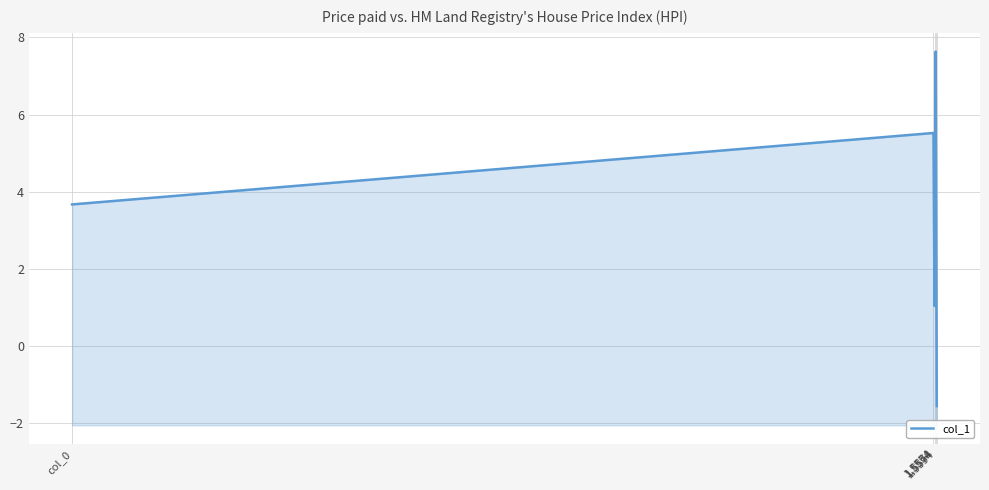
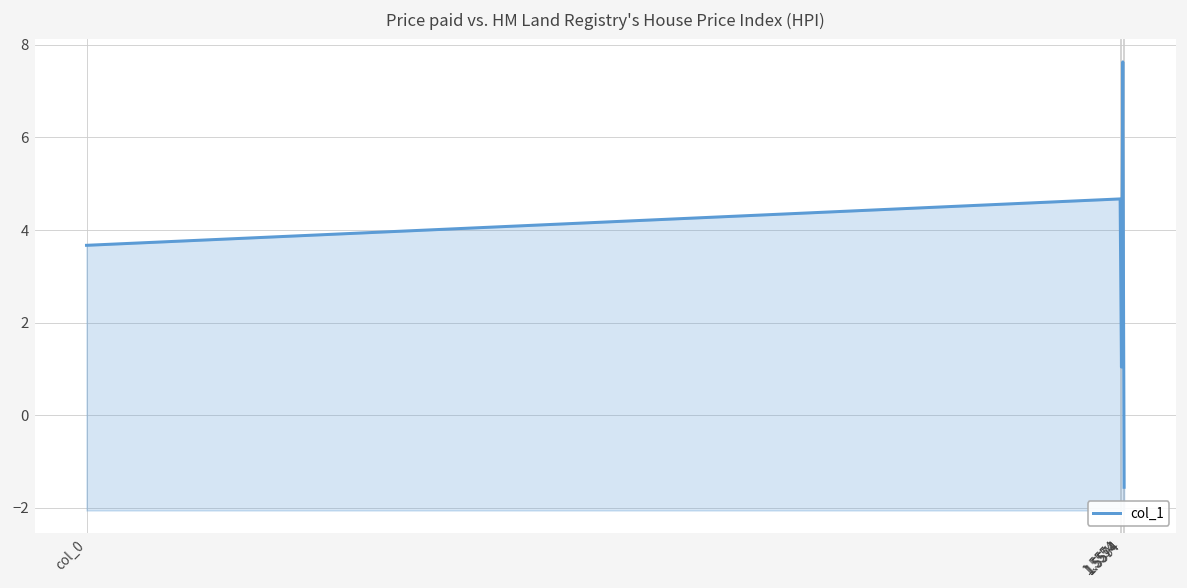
1.5554: 5.5 -> 4.7
